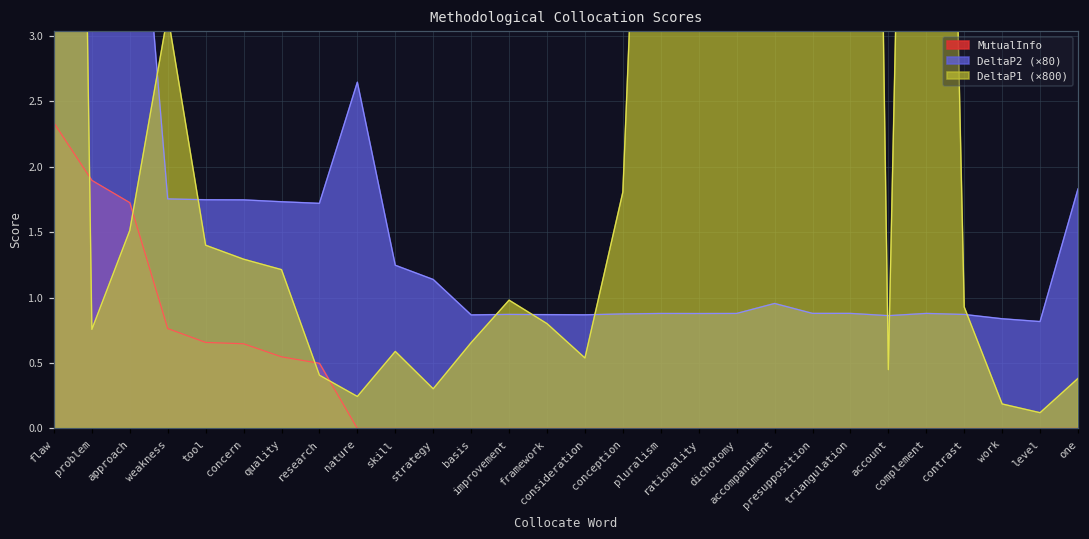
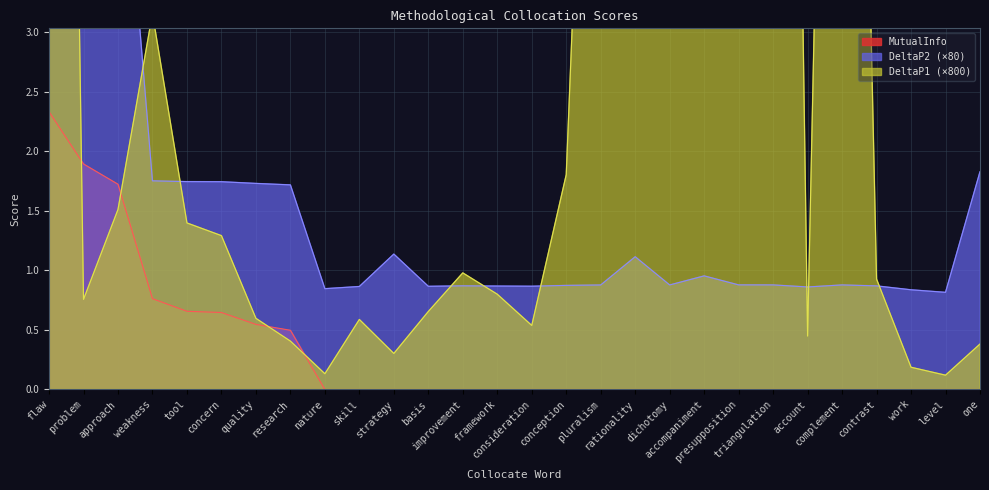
DeltaP1 (×800), quality: 1.21 -> 0.60
DeltaP2 (×80), nature: 2.64 -> 0.85
DeltaP1 (×800), nature: 0.24 -> 0.13
DeltaP2 (×80), skill: 1.25 -> 0.87
DeltaP2 (×80), rationality: 0.88 -> 1.12
